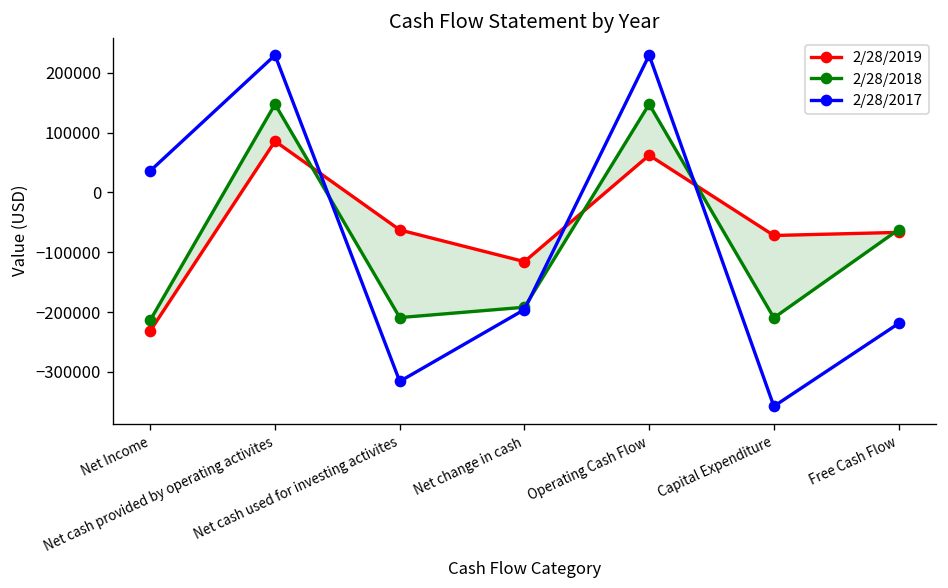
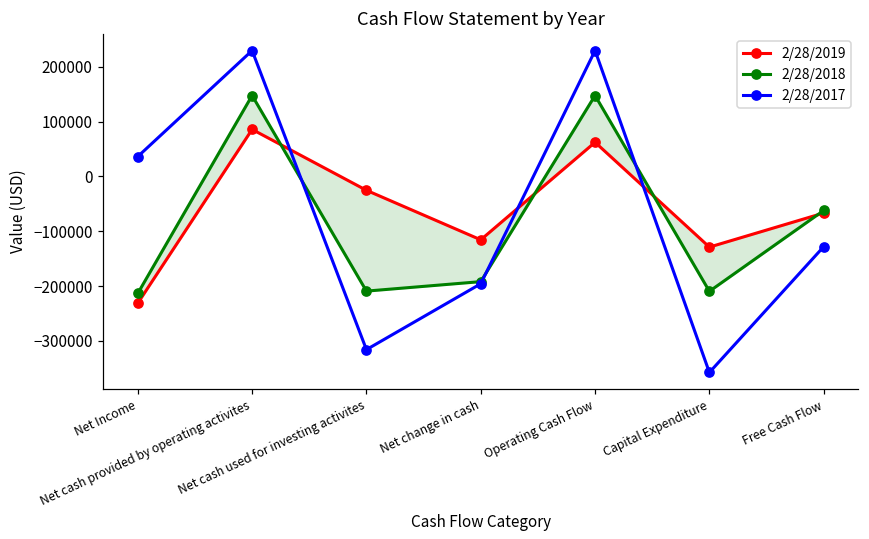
2/28/2019, Net cash used for investing activites: -60000 -> -30000
2/28/2019, Capital Expenditure: -70000 -> -130000
2/28/2017, Free Cash Flow: -220000 -> -130000
